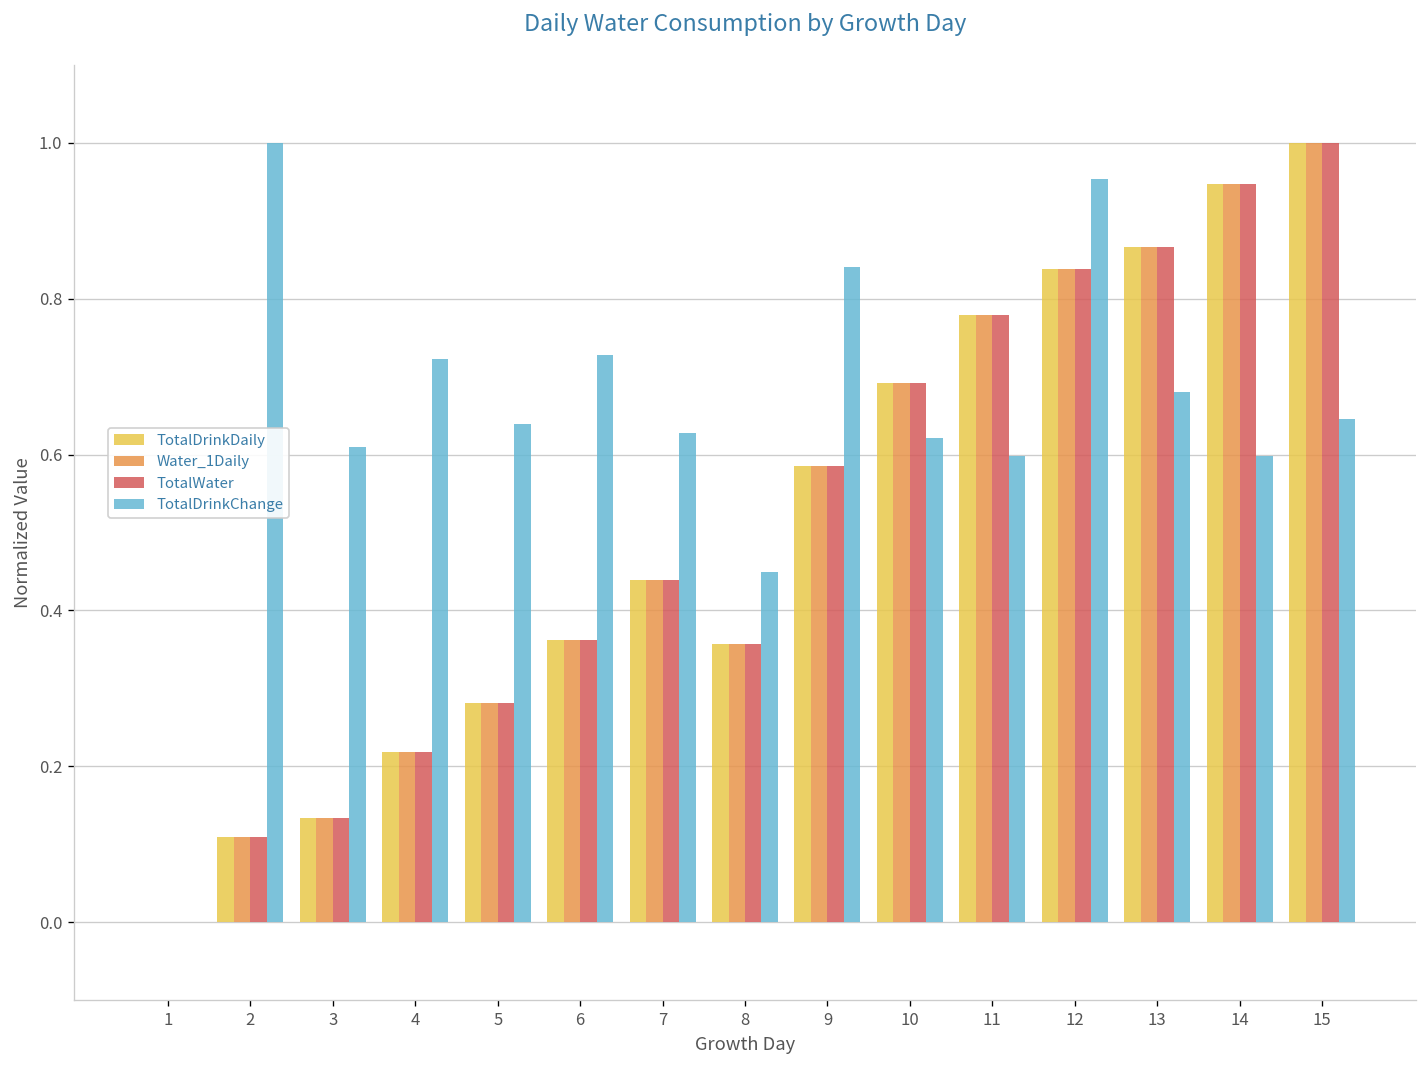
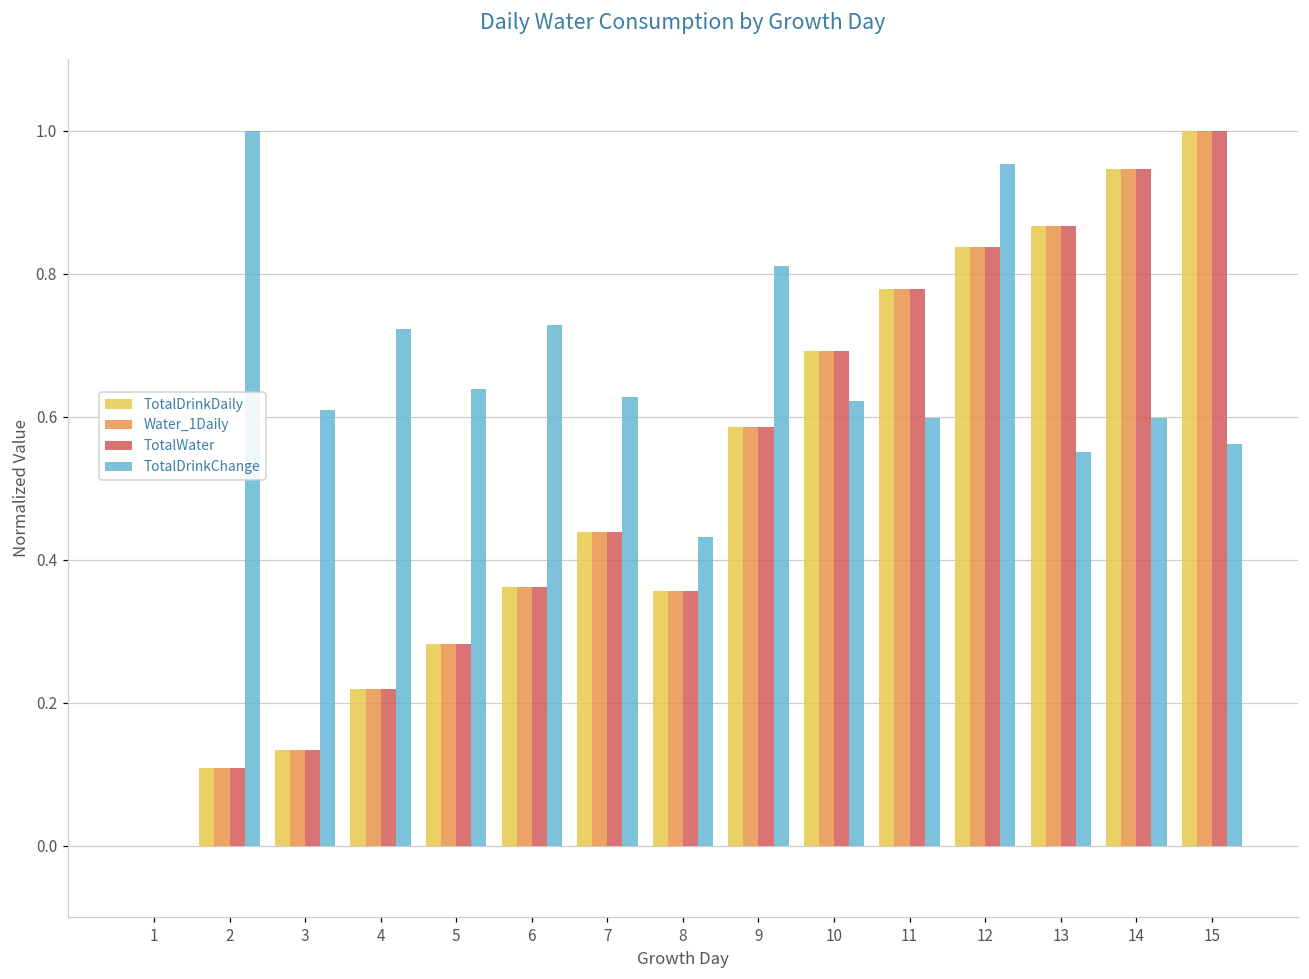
TotalDrinkChange, 8: 0.45 -> 0.43
TotalDrinkChange, 9: 0.84 -> 0.81
TotalDrinkChange, 13: 0.68 -> 0.55
TotalDrinkChange, 15: 0.64 -> 0.56
